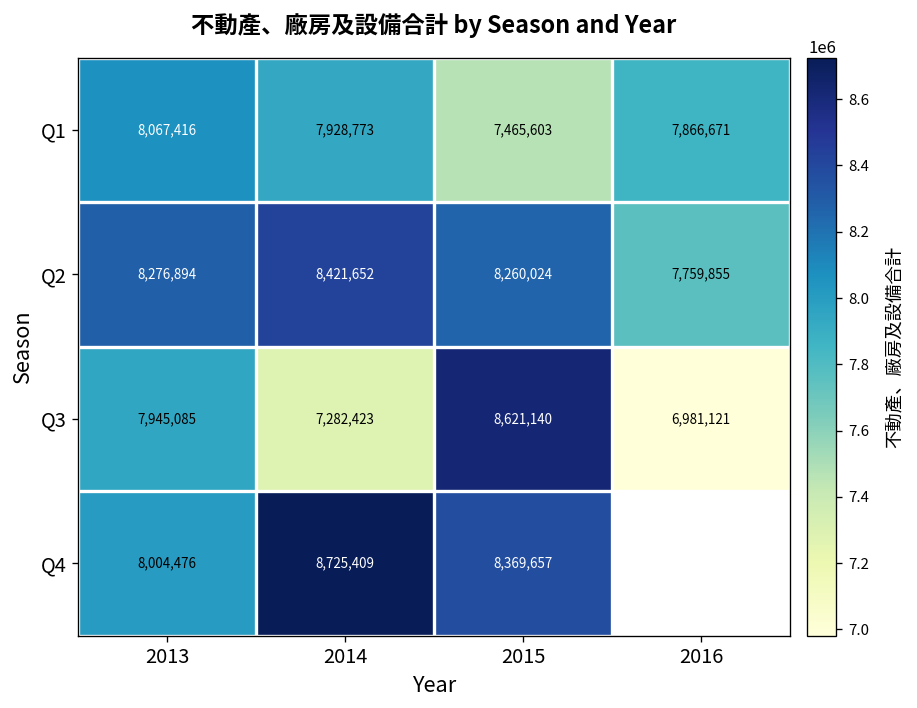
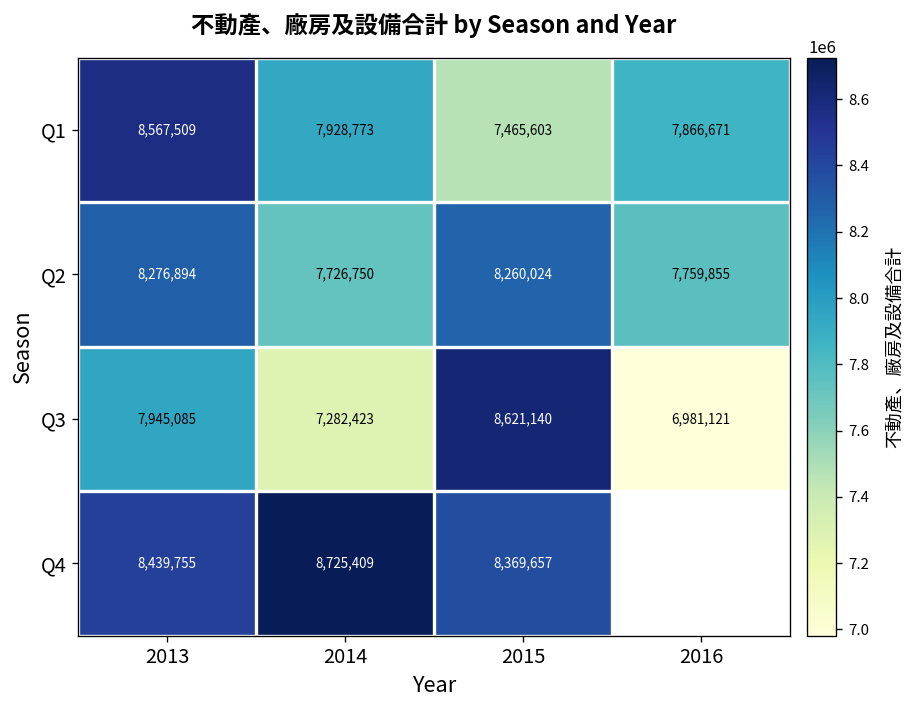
Q1, 2013: 8,067,416 -> 8,567,509
Q2, 2014: 8,421,652 -> 7,726,750
Q4, 2013: 8,004,476 -> 8,439,755
